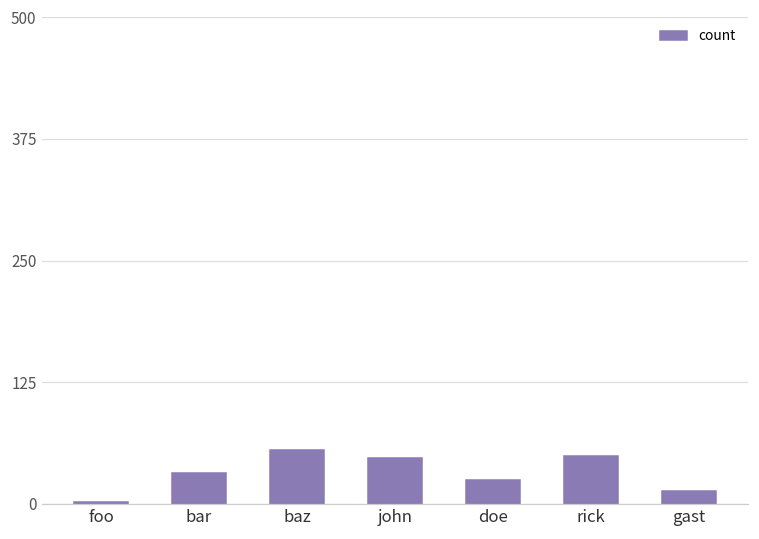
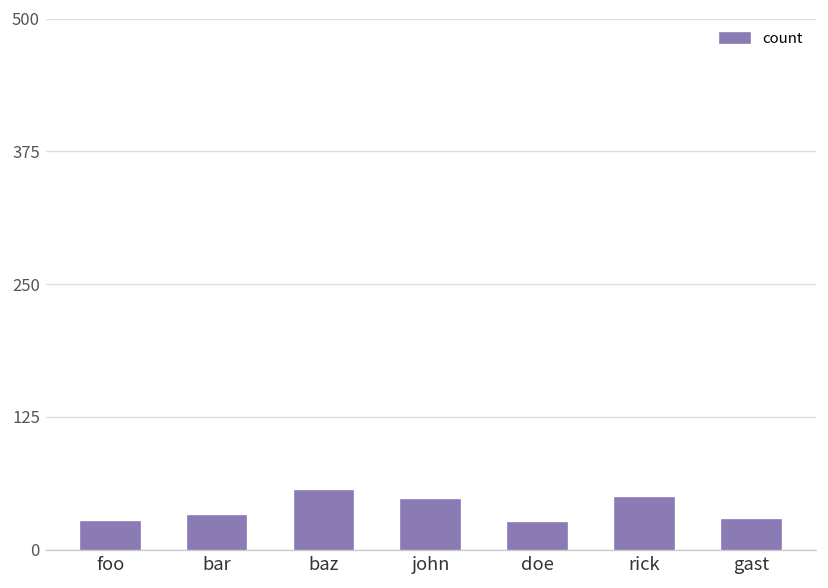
foo: 0 -> 30
gast: 10 -> 30
